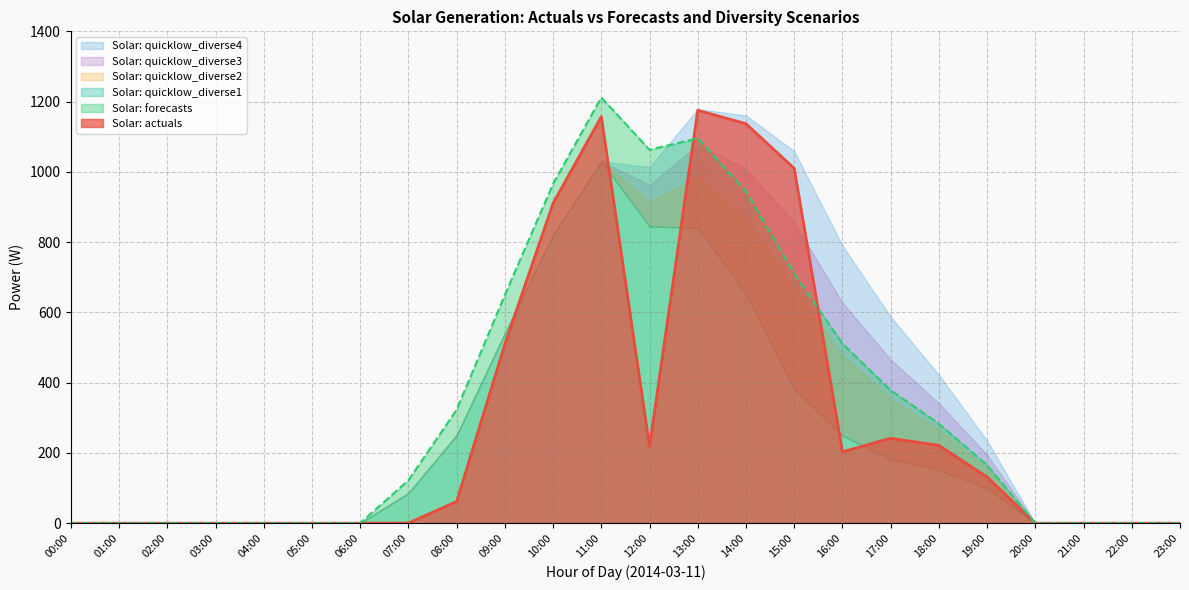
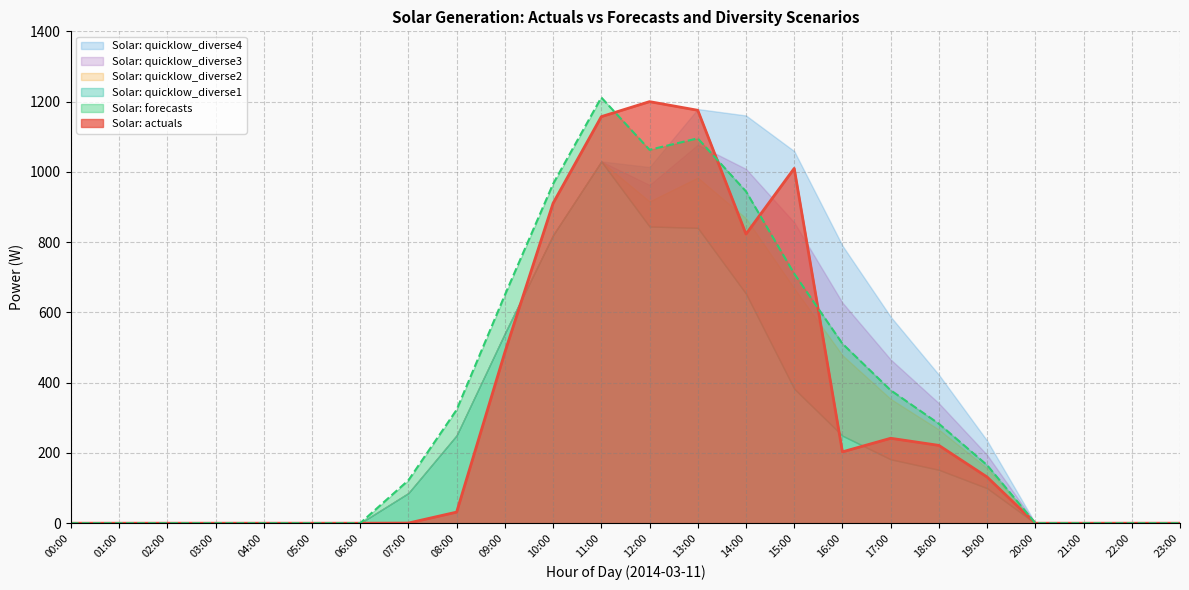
Solar: actuals, 08:00: 60 -> 30
Solar: actuals, 09:00: 510 -> 490
Solar: actuals, 12:00: 220 -> 1200
Solar: actuals, 14:00: 1140 -> 820
